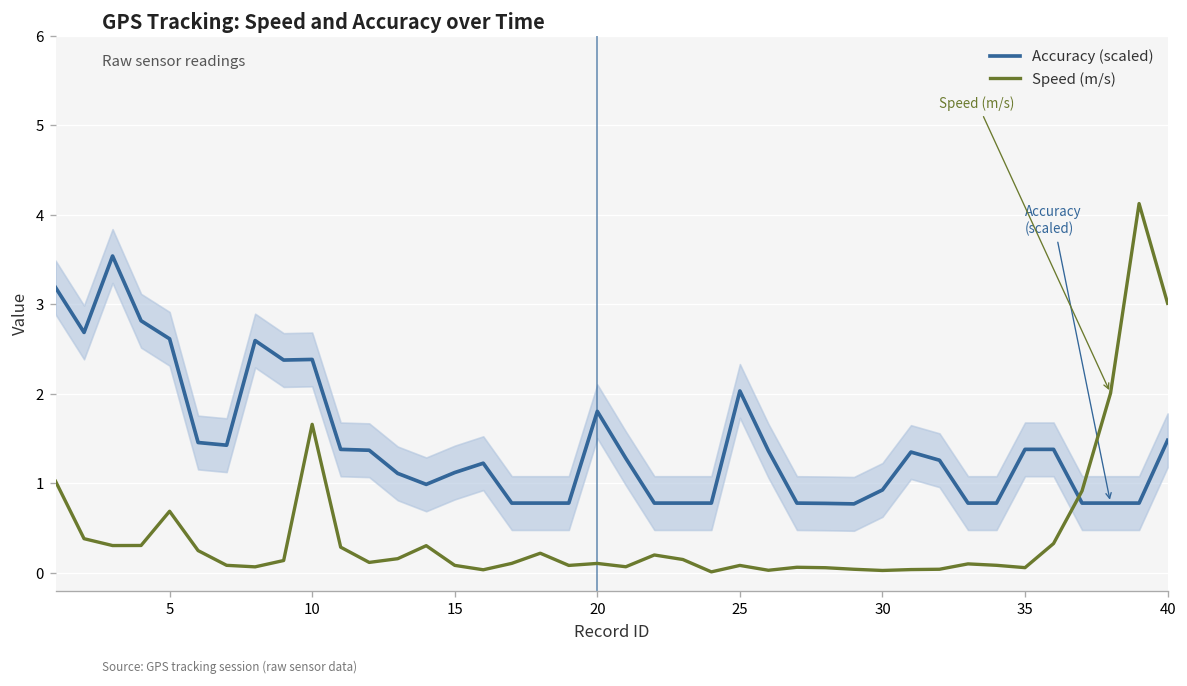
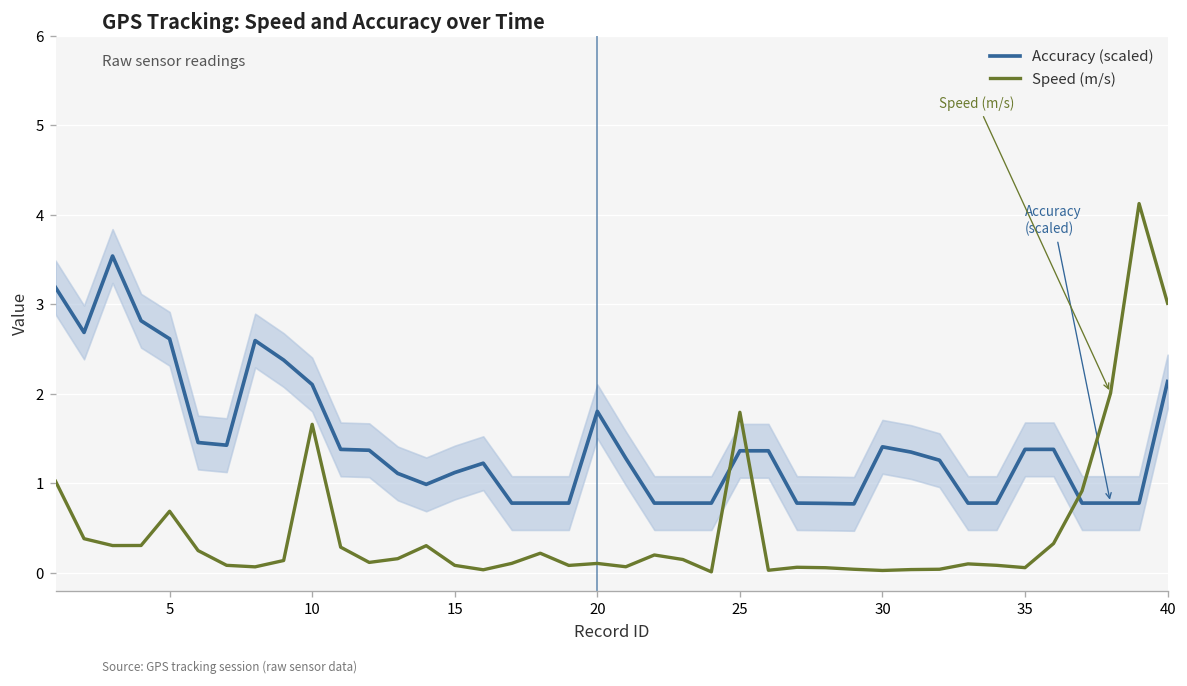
Accuracy (scaled), 10: 2.4 -> 2.1
Accuracy (scaled), 25: 2.0 -> 1.4
Speed (m/s), 25: 0.1 -> 1.8
Accuracy (scaled), 30: 0.9 -> 1.4
Accuracy (scaled), 40: 1.5 -> 2.1
